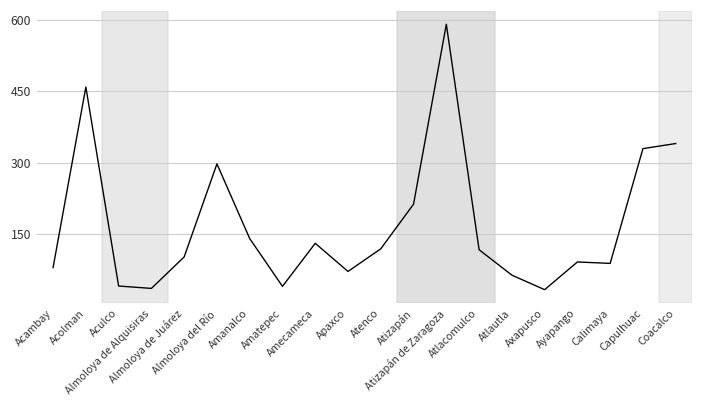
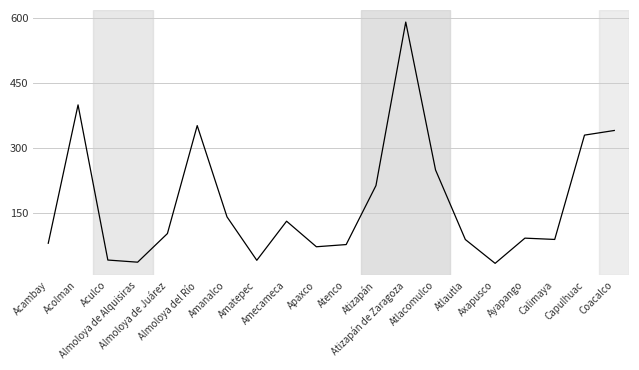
Acolman: 460 -> 400
Almoloya del Río: 300 -> 350
Atenco: 120 -> 80
Atlacomulco: 120 -> 250
Atlautla: 60 -> 90
